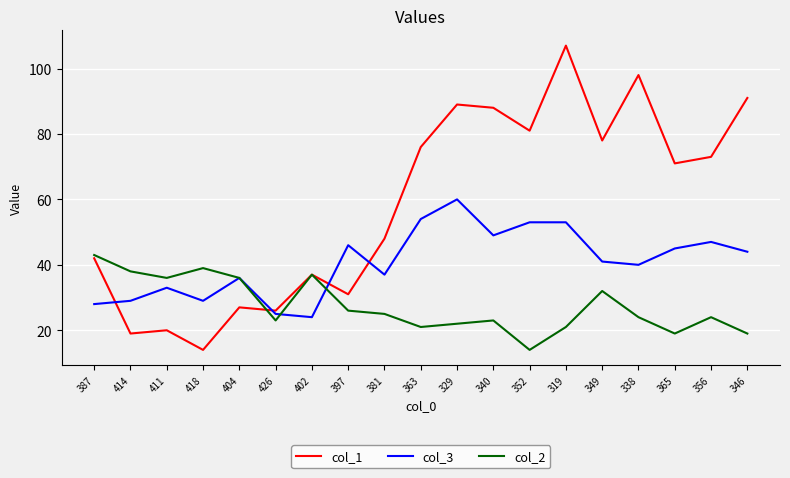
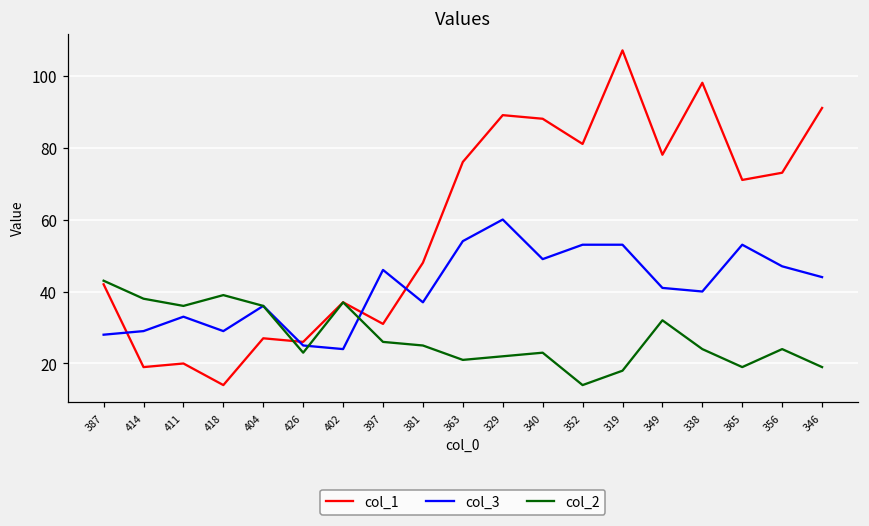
col_2, 319: 21 -> 18
col_3, 365: 45 -> 53
